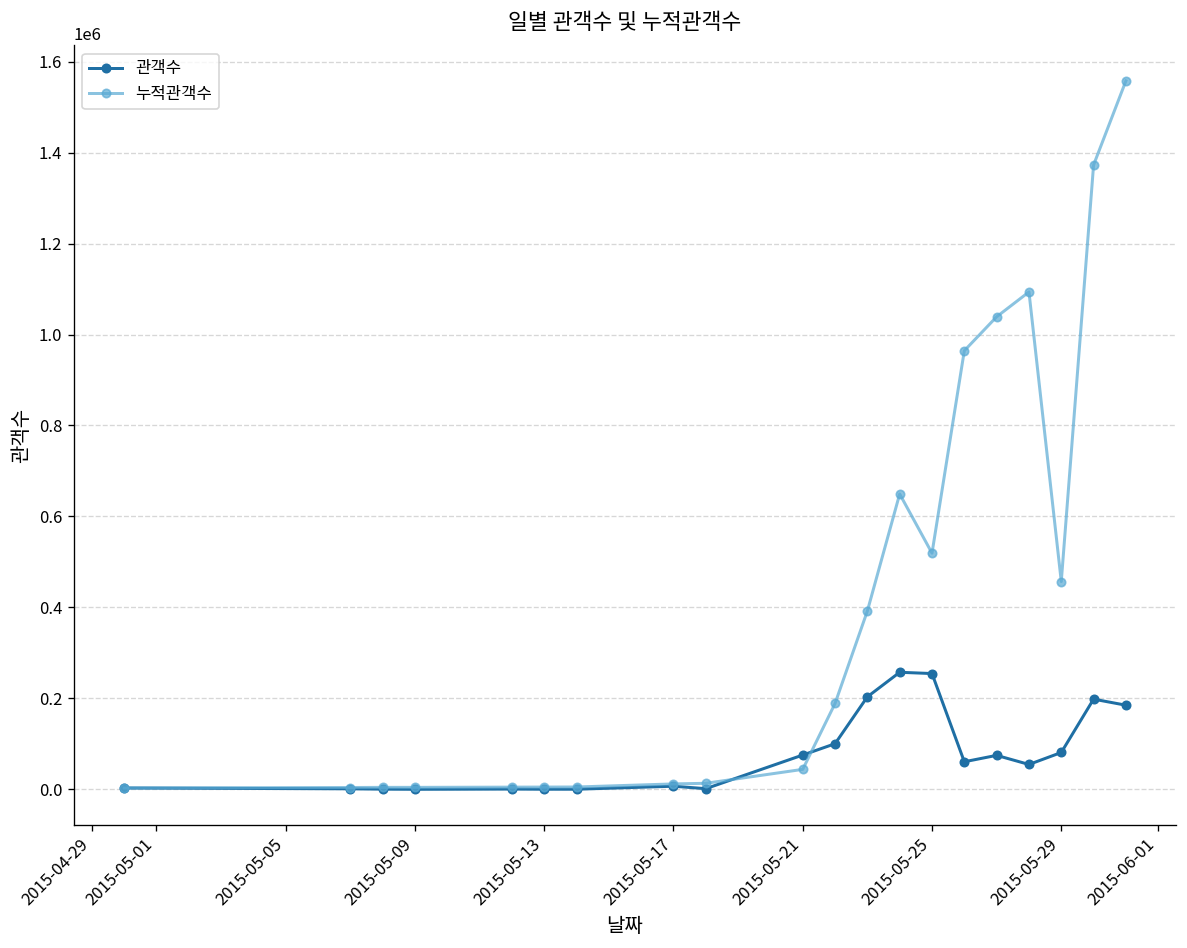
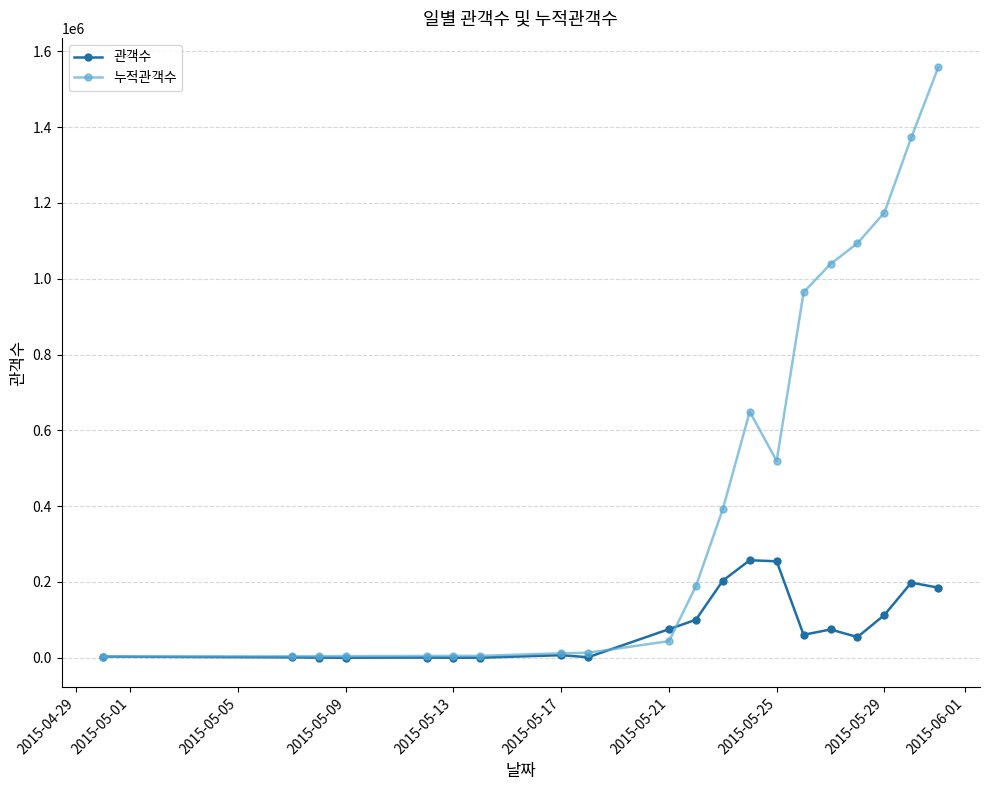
관객수, 2015-05-29: 80000 -> 110000
누적관객수, 2015-05-29: 460000 -> 1170000
